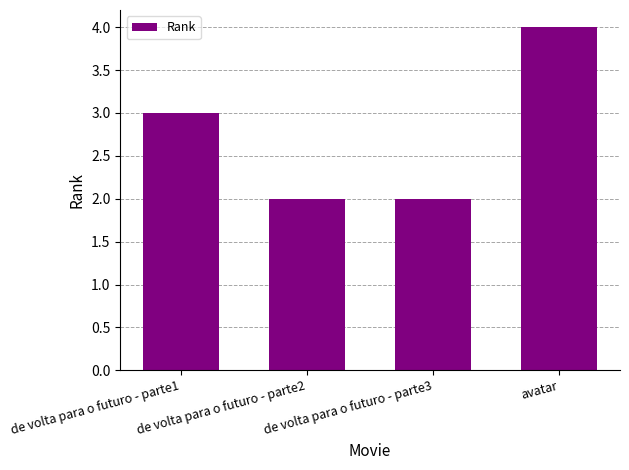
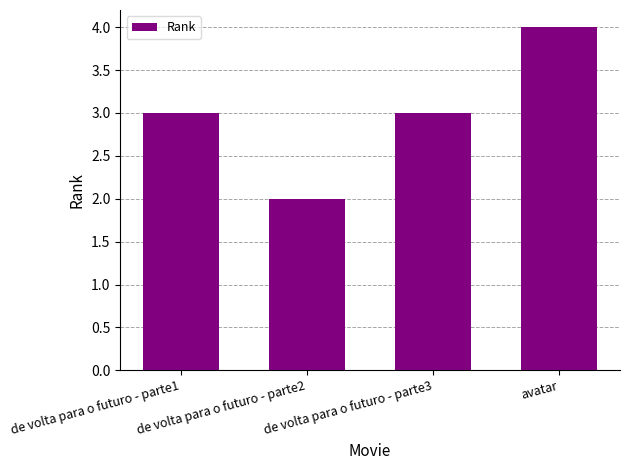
de volta para o futuro - parte3: 2 -> 3
